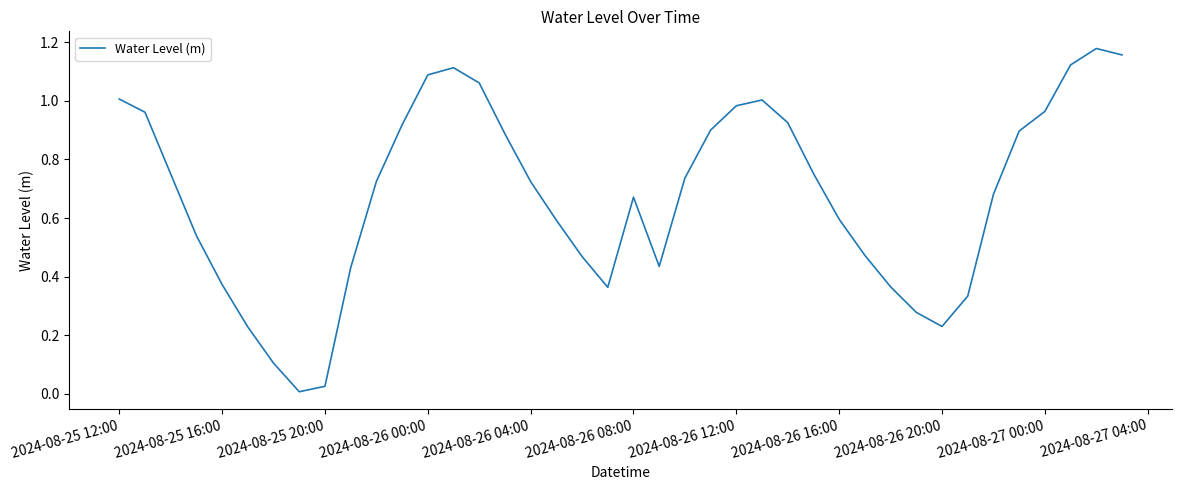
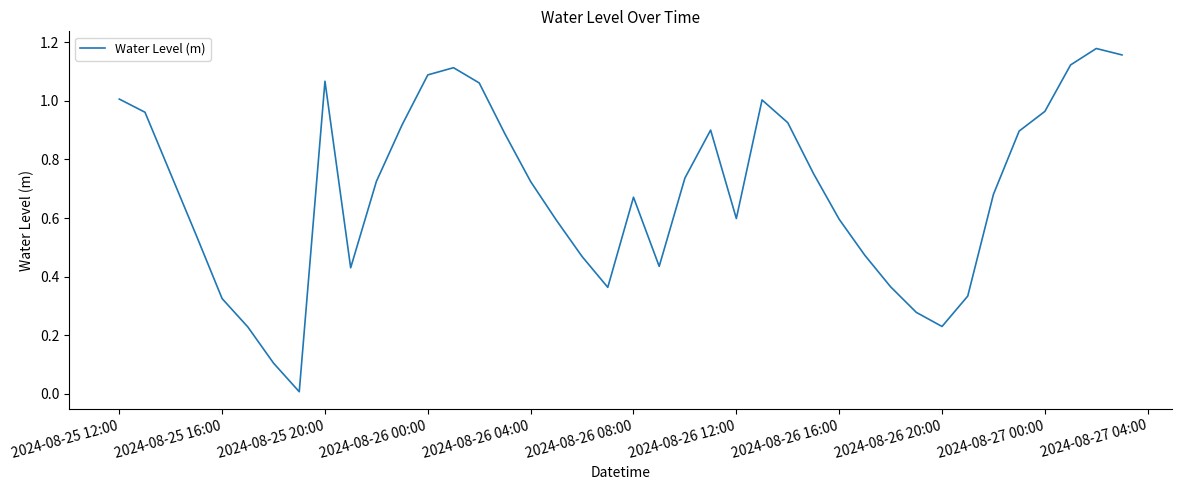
2024-08-25 16:00: 0.37 -> 0.33
2024-08-25 20:00: 0.03 -> 1.07
2024-08-26 12:00: 0.98 -> 0.60
